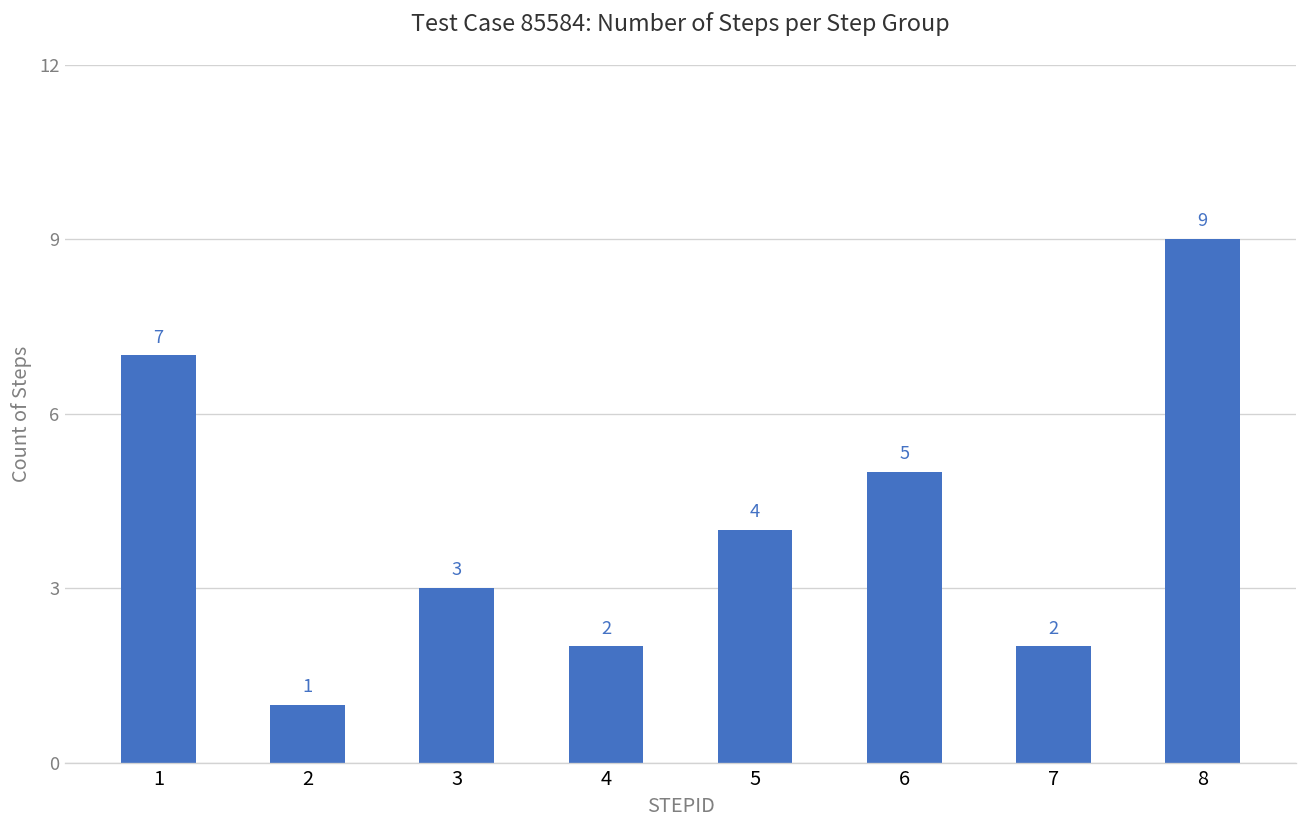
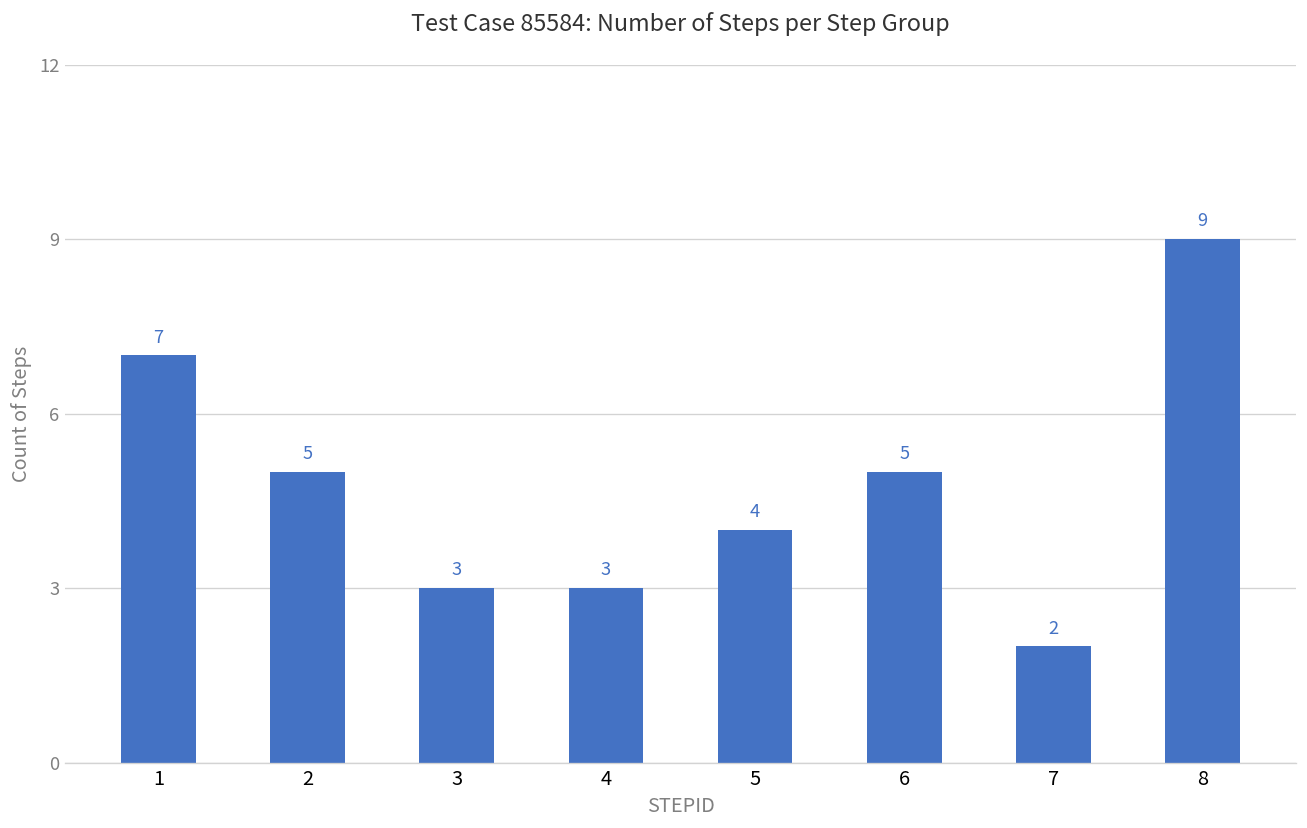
2: 1 -> 5
4: 2 -> 3
